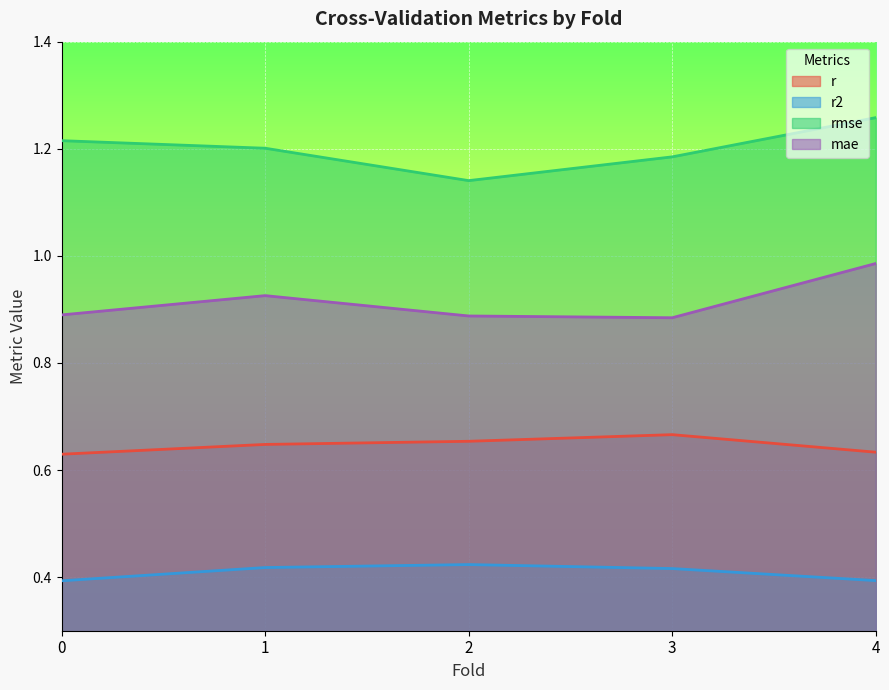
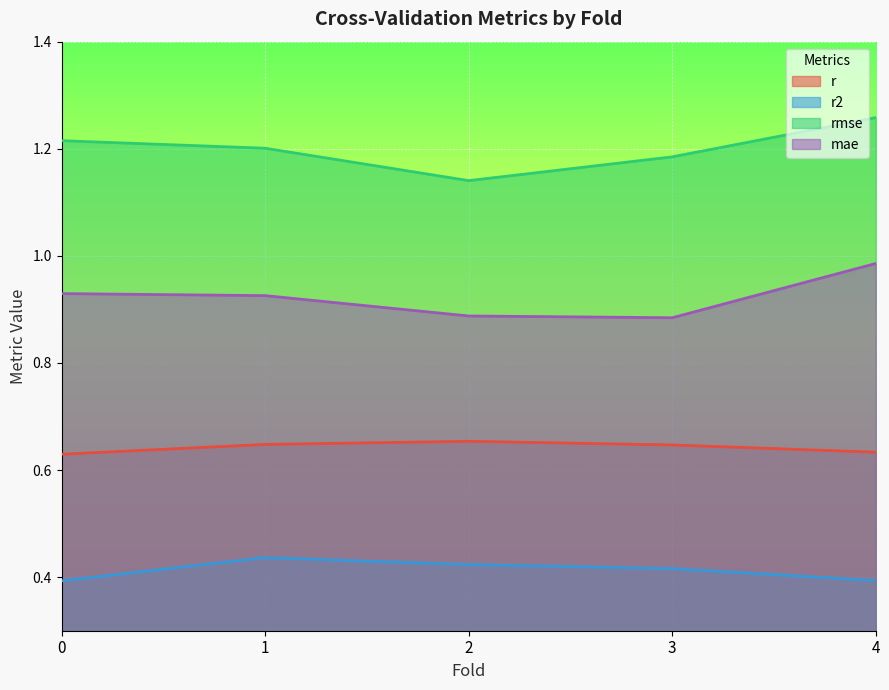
mae, 0: 0.89 -> 0.93
r2, 1: 0.42 -> 0.44
r, 3: 0.67 -> 0.65
